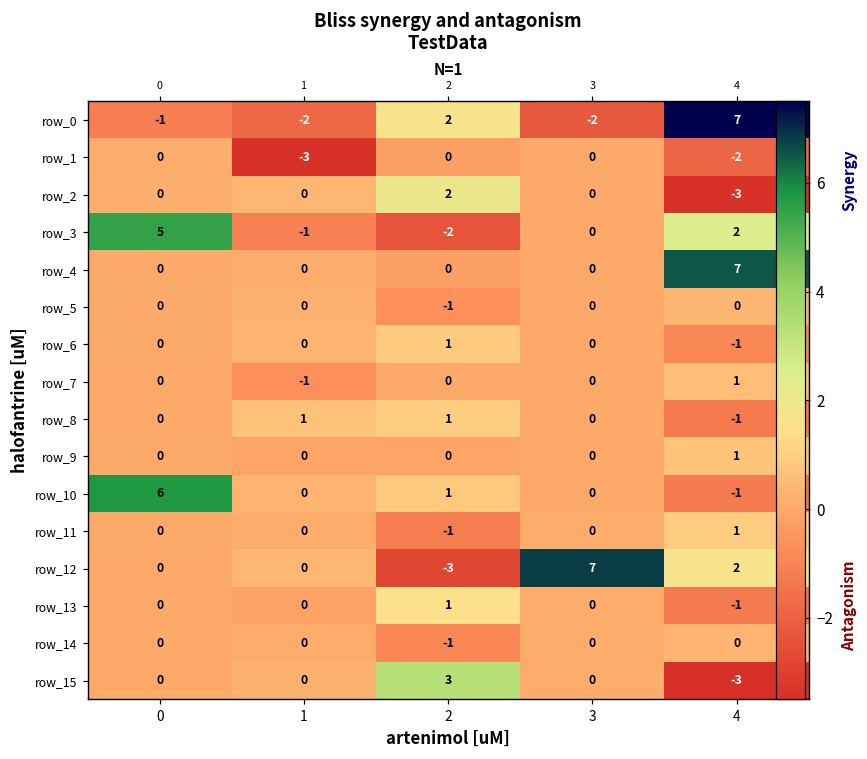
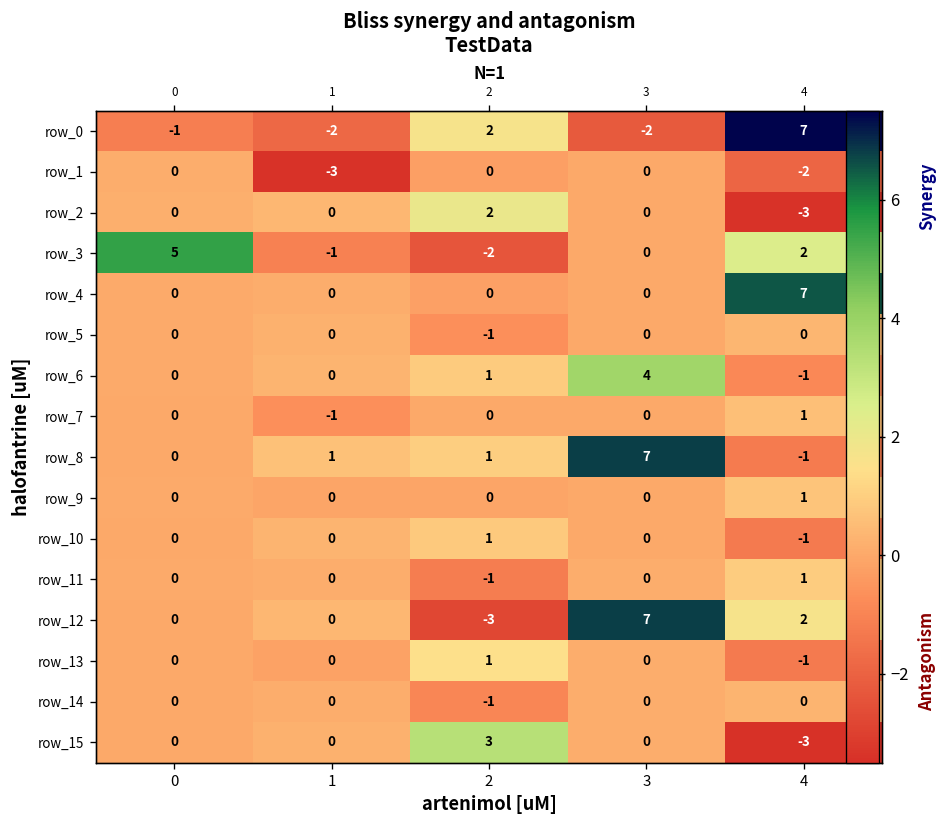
row_6, 3: 0 -> 4
row_8, 3: 0 -> 7
row_10, 0: 6 -> 0
